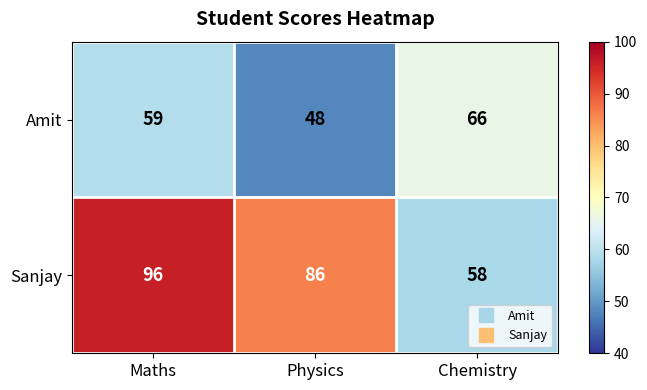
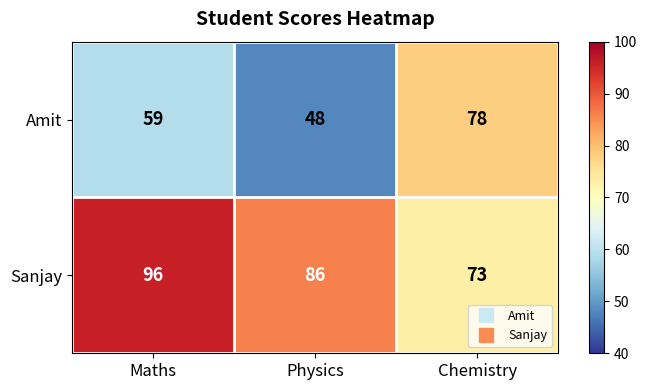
Amit, Chemistry: 66 -> 78
Sanjay, Chemistry: 58 -> 73
